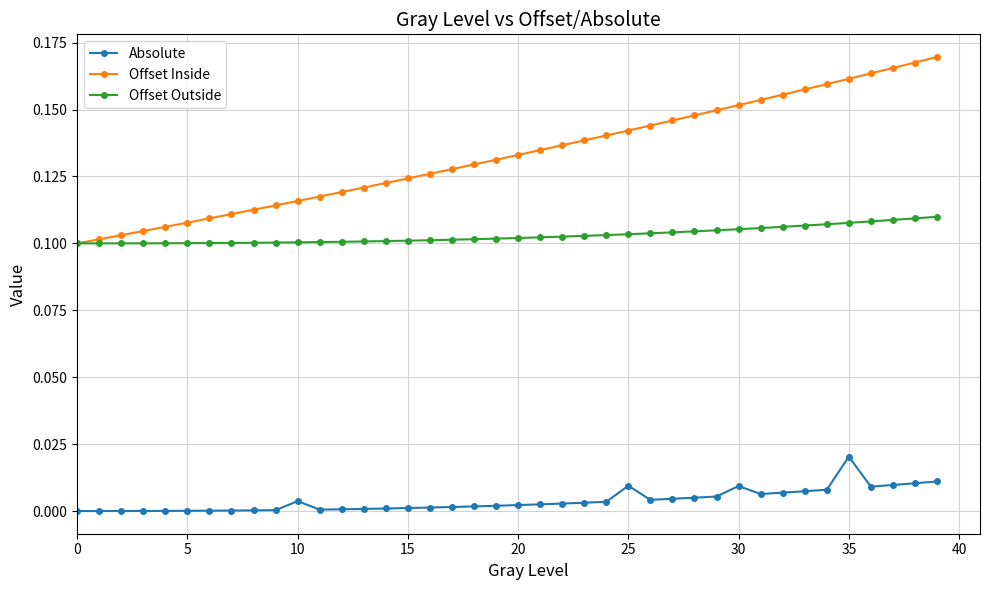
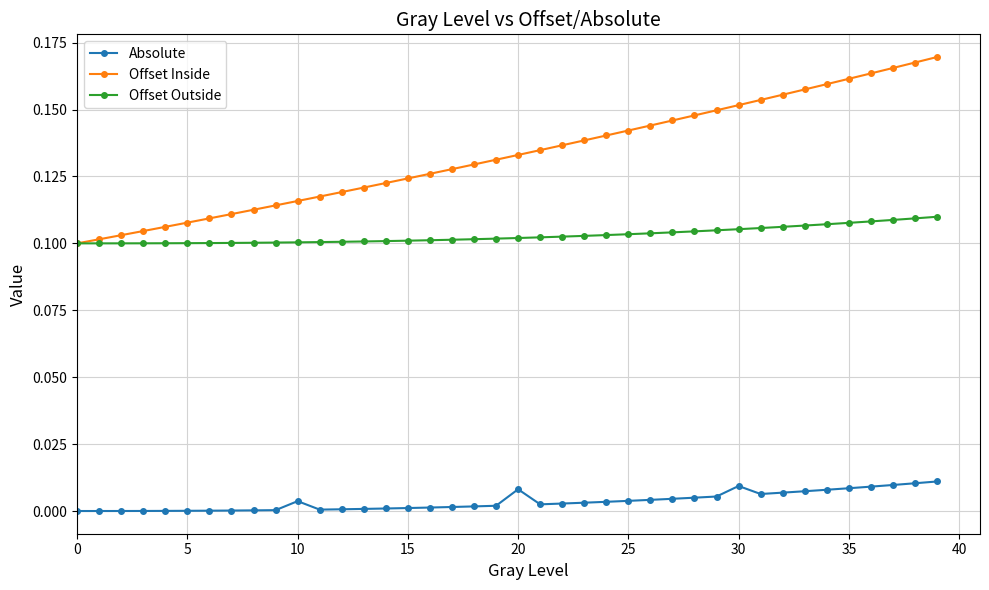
Absolute, 20: 0.002 -> 0.008
Absolute, 25: 0.009 -> 0.004
Absolute, 35: 0.020 -> 0.009
